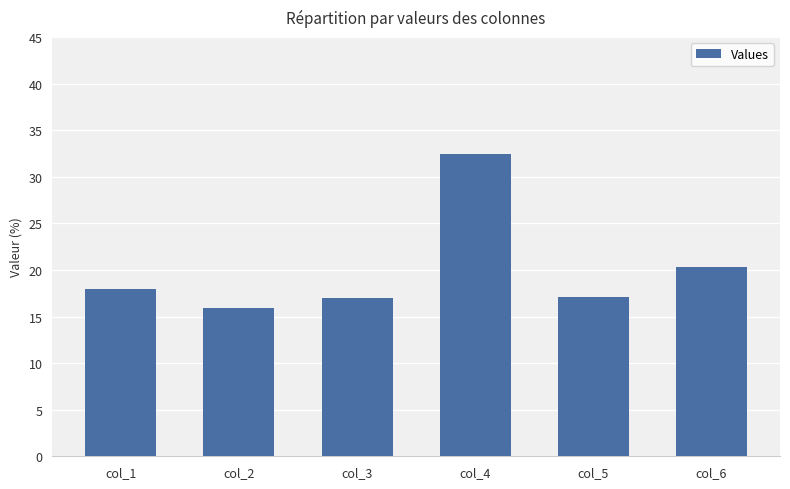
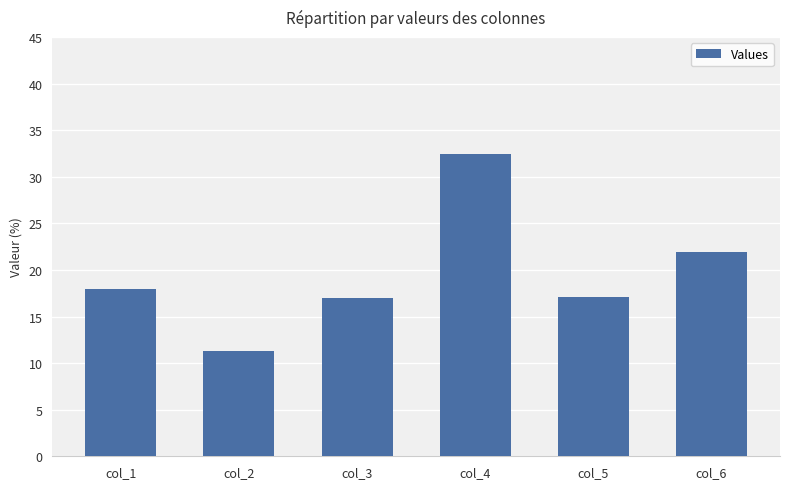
col_2: 16 -> 11
col_6: 20 -> 22
